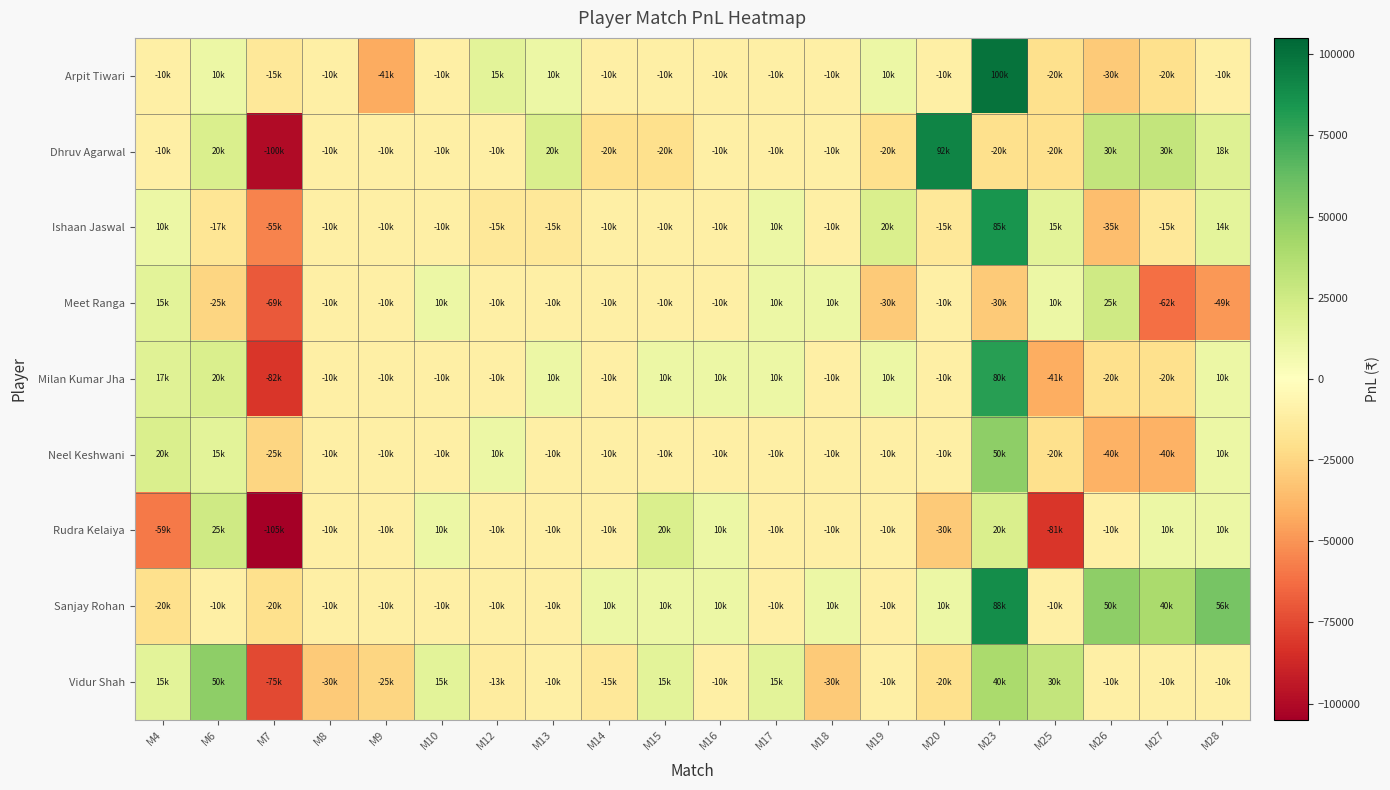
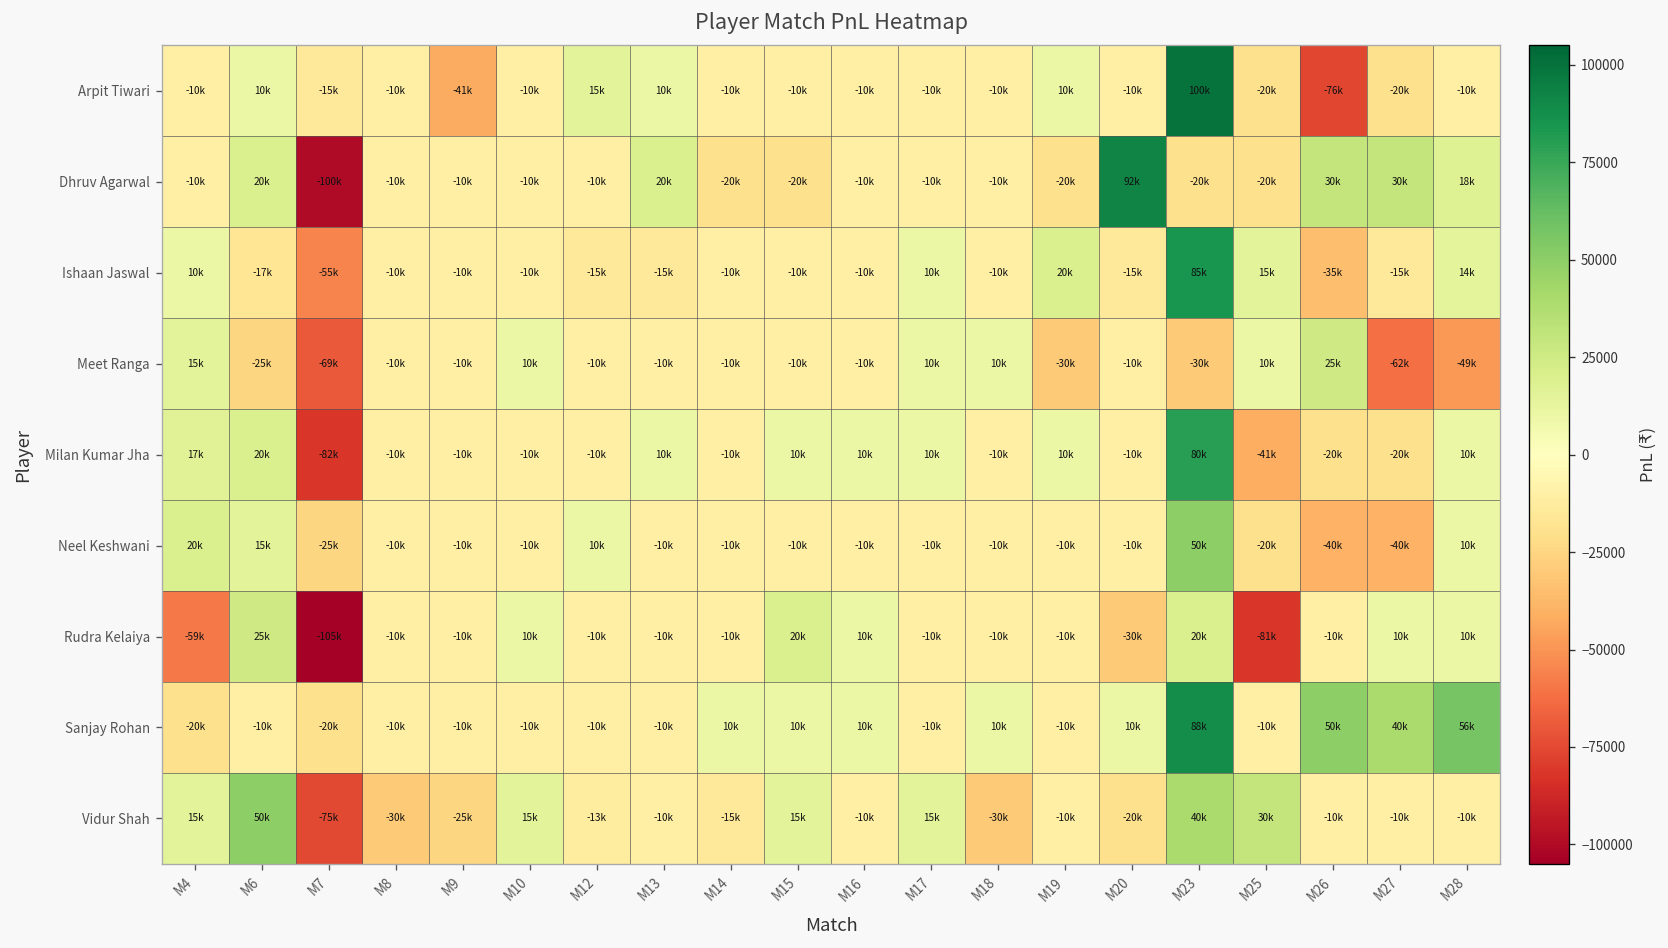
Arpit Tiwari, M26: -30k -> -76k
